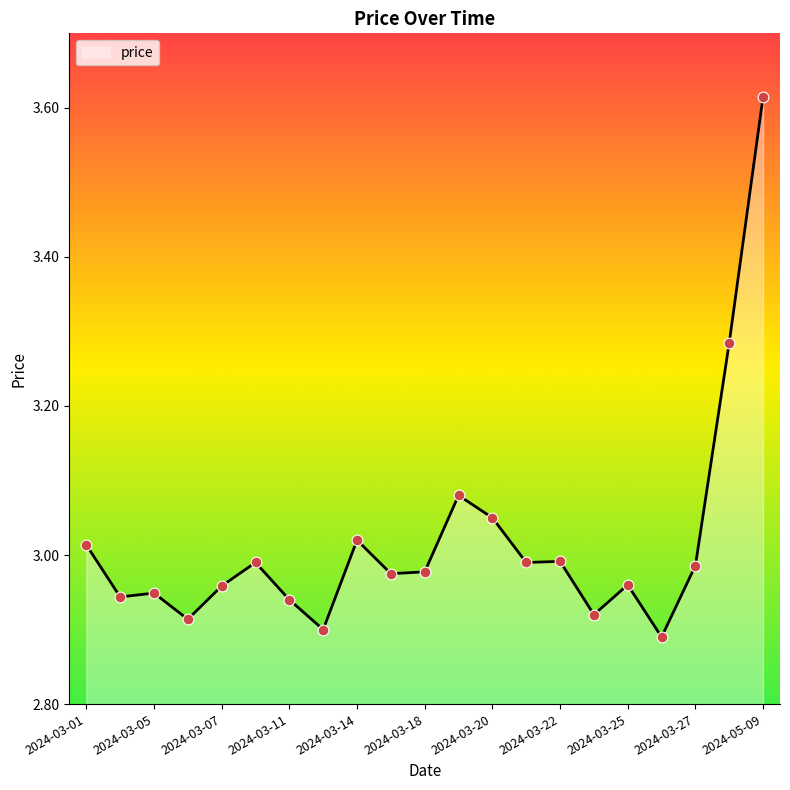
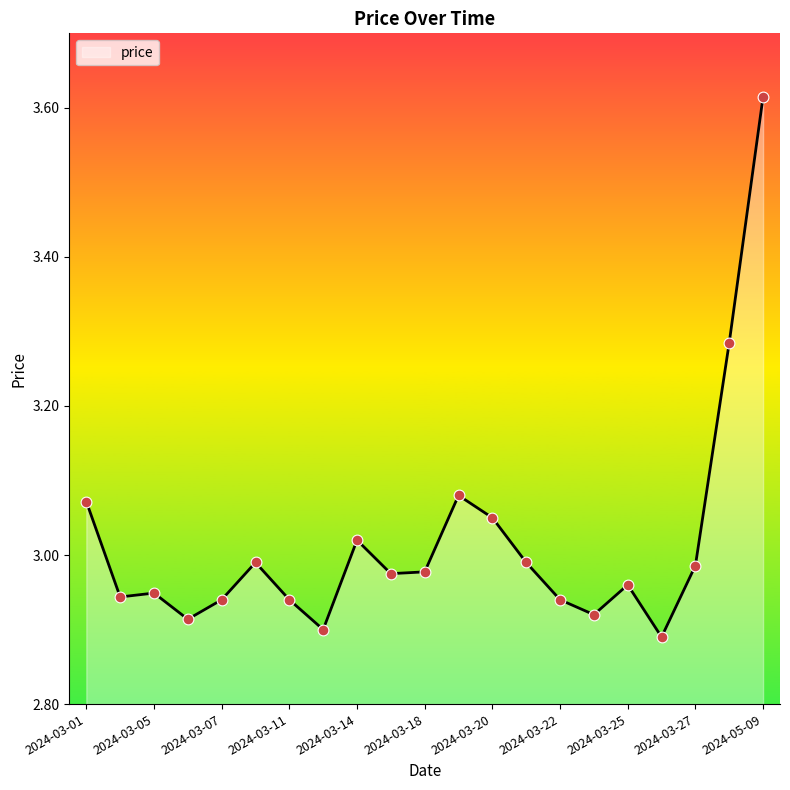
2024-03-01: 3.01 -> 3.07
2024-03-07: 2.96 -> 2.94
2024-03-22: 2.99 -> 2.94
